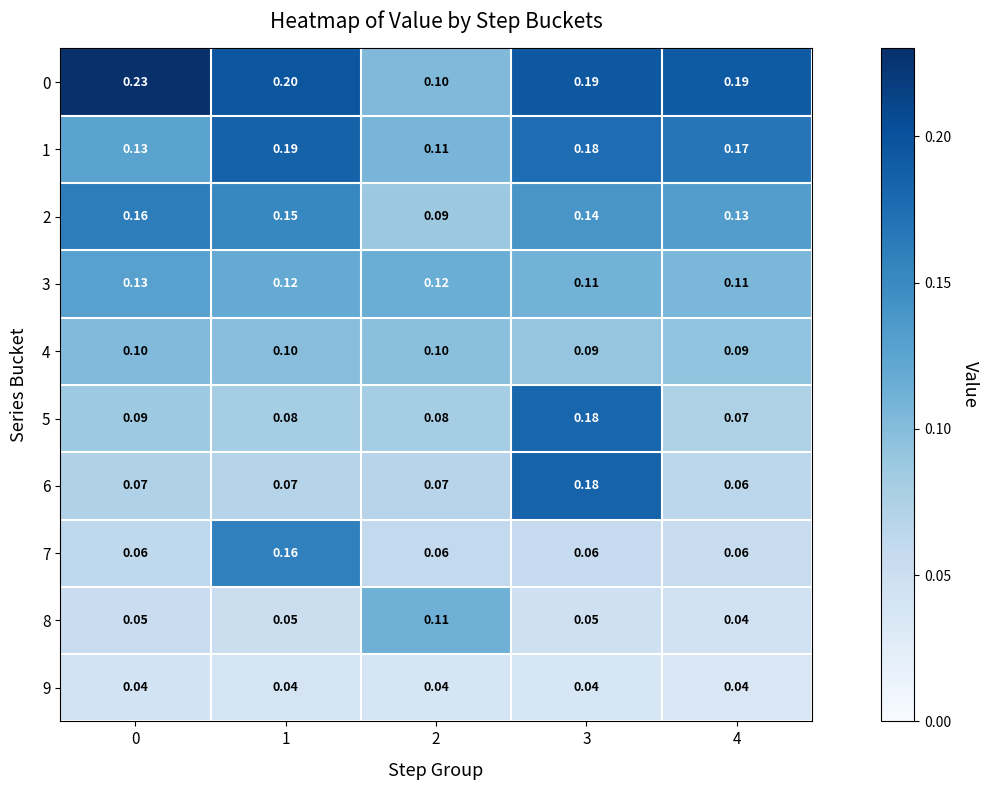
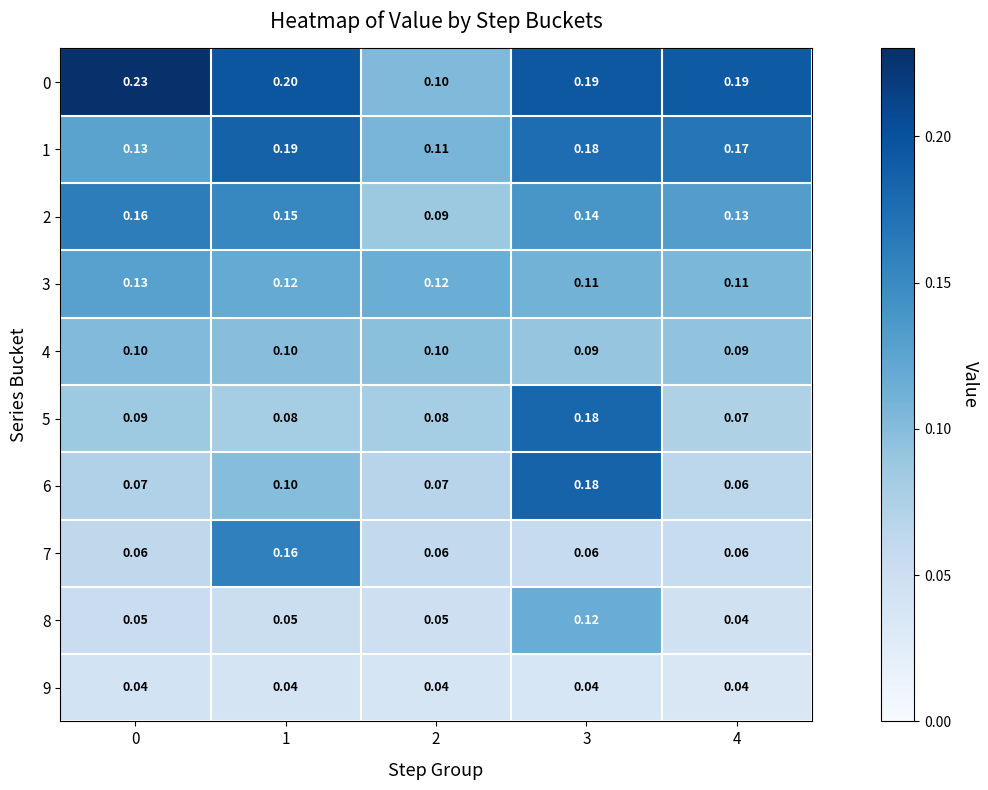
6, 1: 0.07 -> 0.10
8, 2: 0.11 -> 0.05
8, 3: 0.05 -> 0.12
